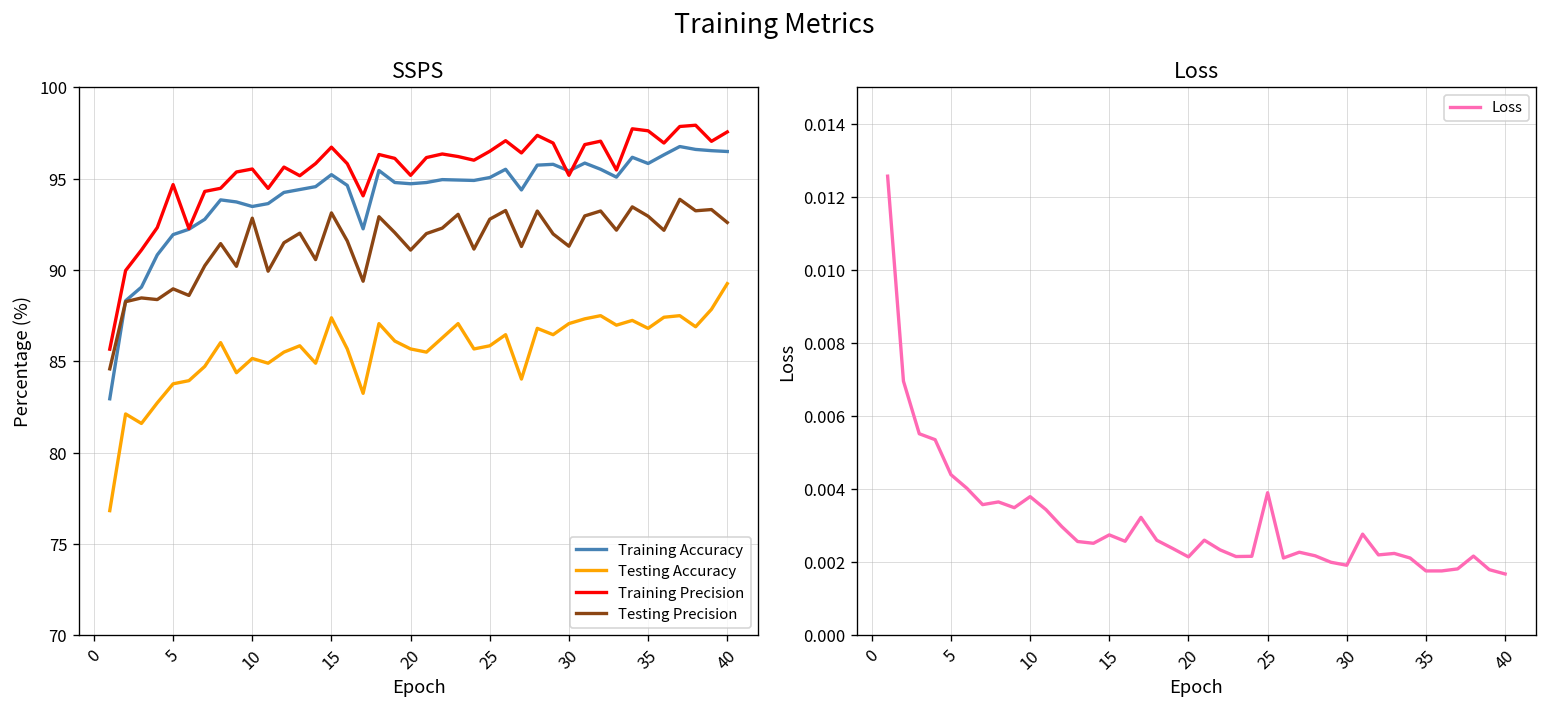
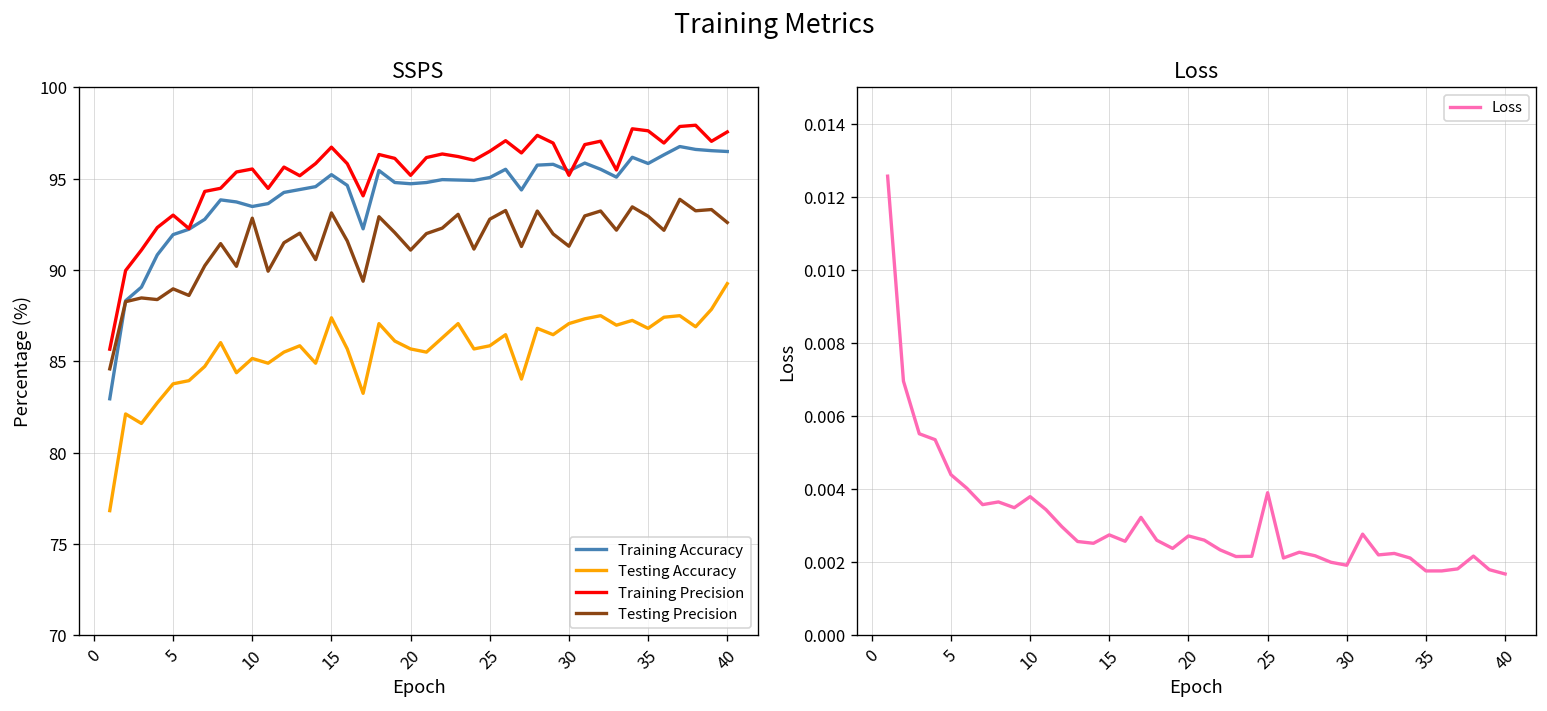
SSPS, Training Precision, 5: 94.7 -> 93.0
Loss, 20: 0.0021 -> 0.0027
